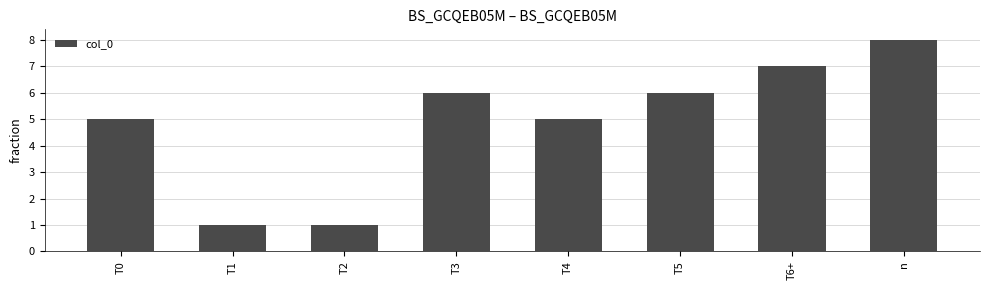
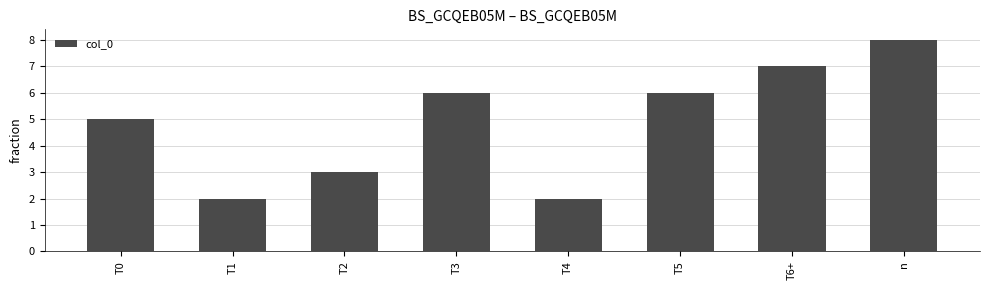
T1: 1 -> 2
T2: 1 -> 3
T4: 5 -> 2
